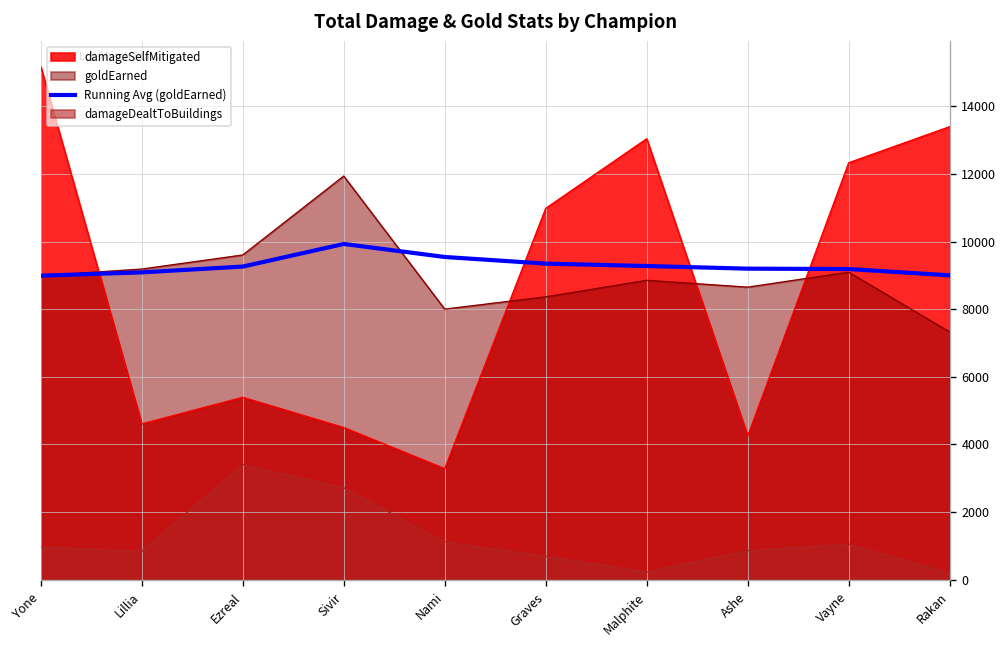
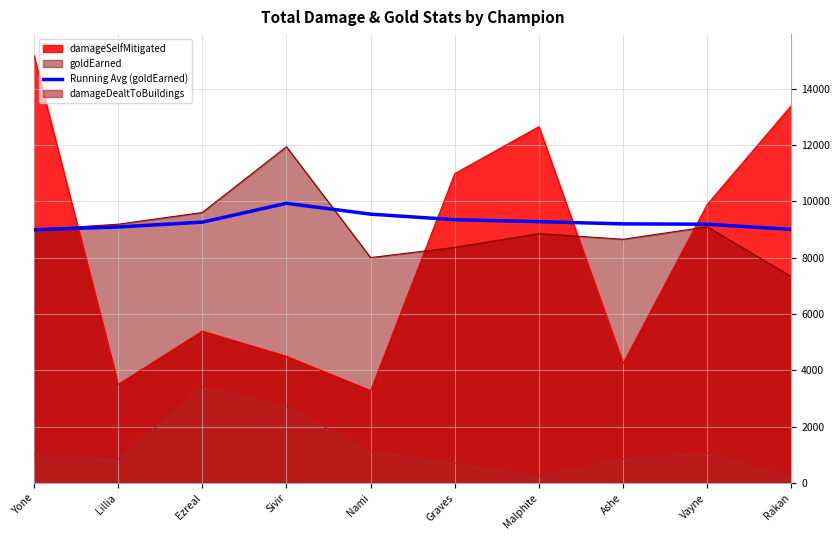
damageSelfMitigated, Lillia: 4600 -> 3500
damageSelfMitigated, Malphite: 13000 -> 12700
damageSelfMitigated, Vayne: 12300 -> 9900
